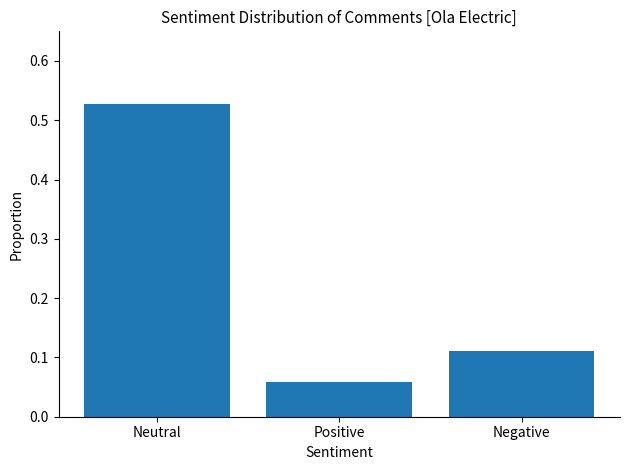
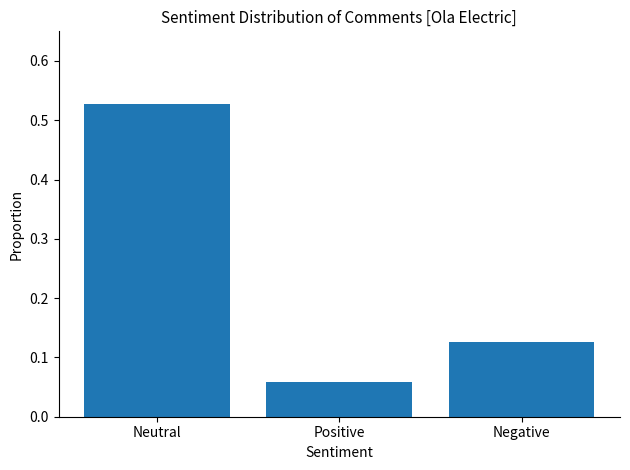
Negative: 0.11 -> 0.13
